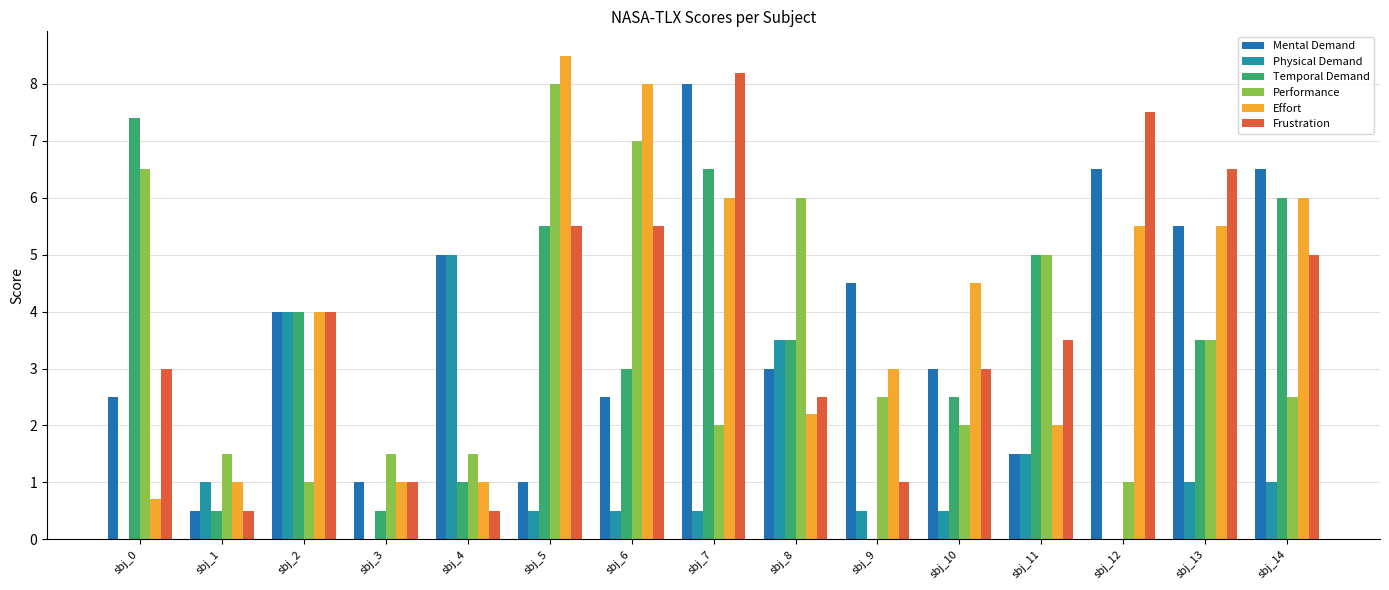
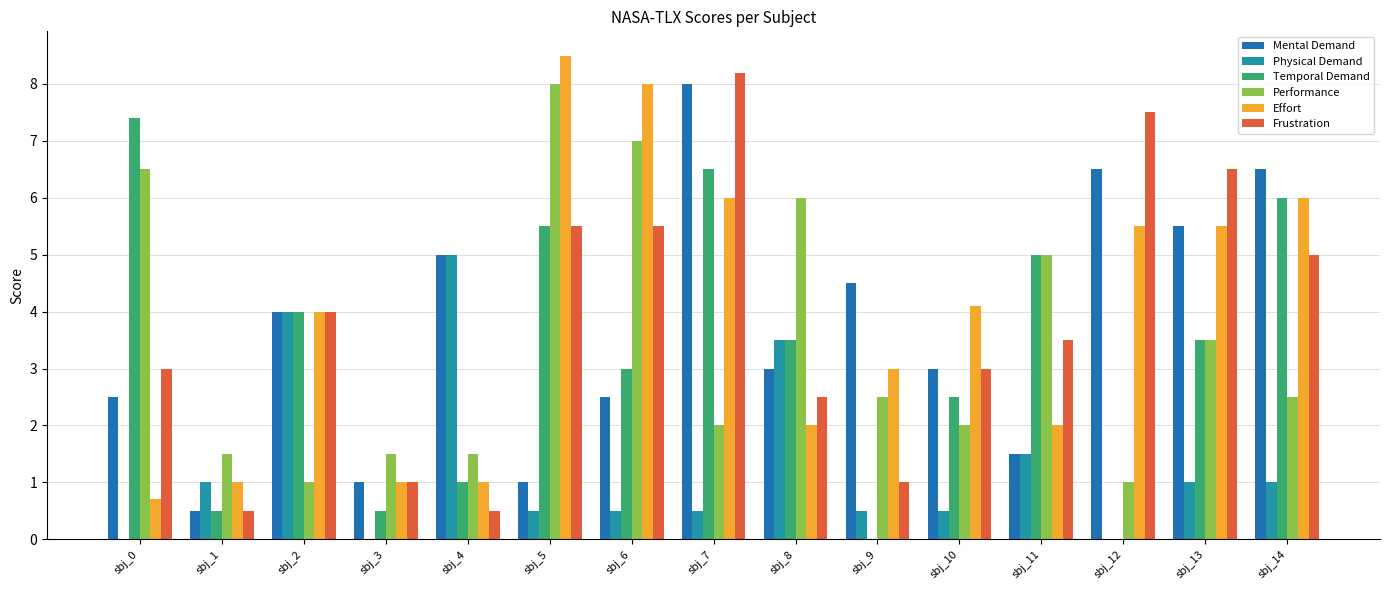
Effort, sbj_8: 2.2 -> 2.0
Effort, sbj_10: 4.5 -> 4.1
